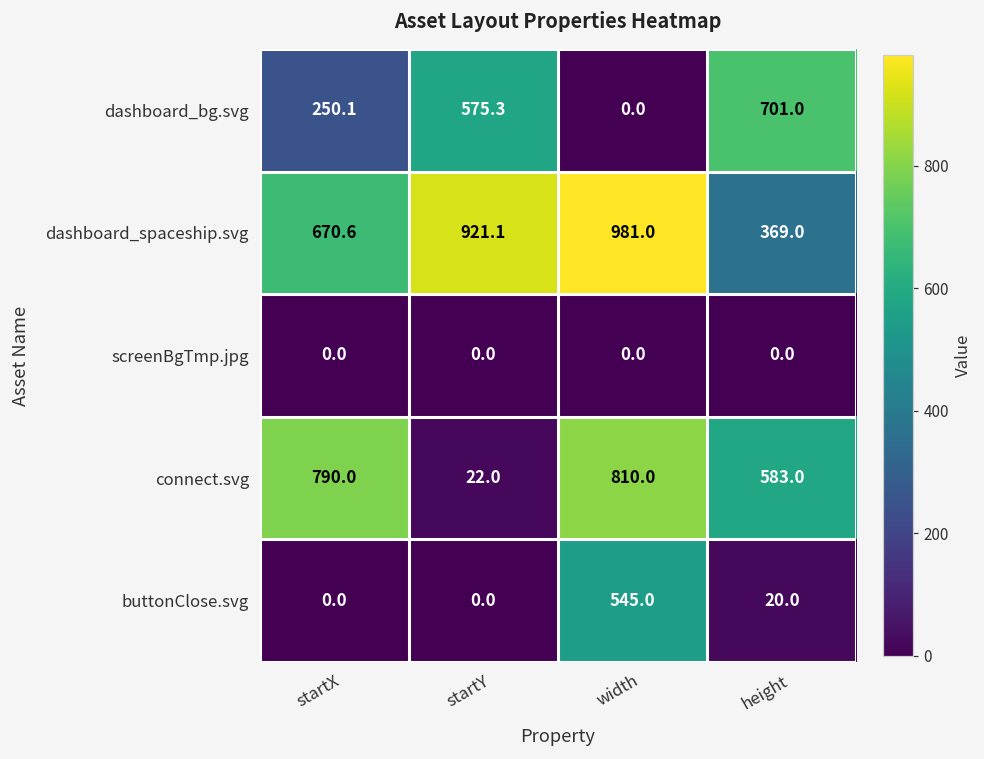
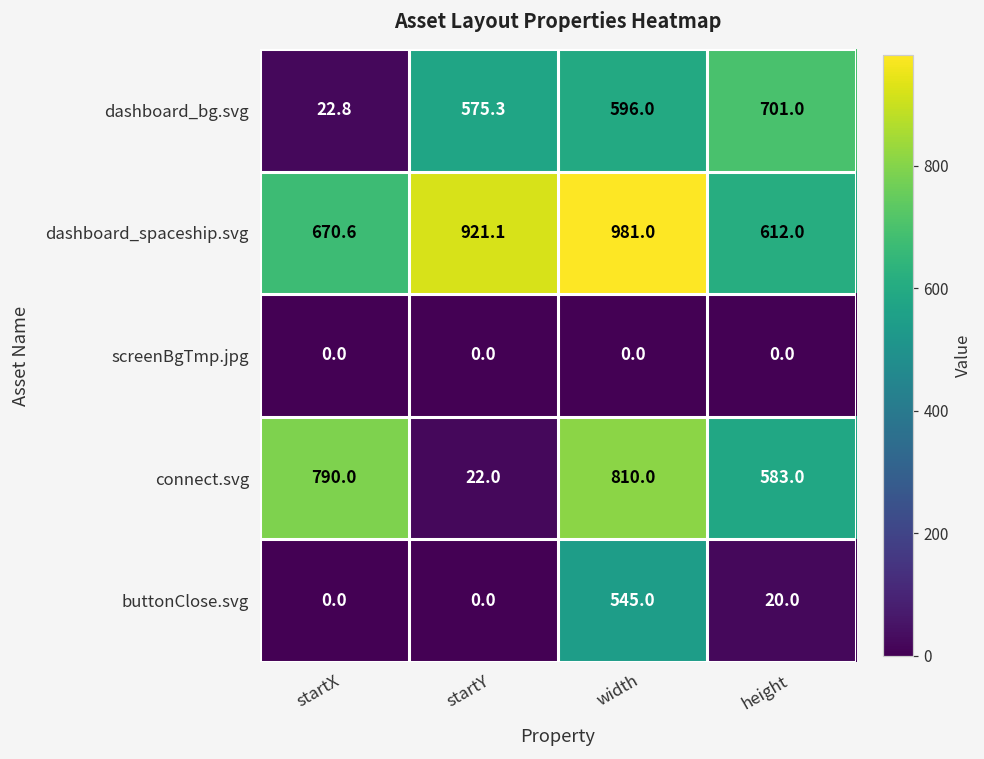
dashboard_bg.svg, startX: 250.1 -> 22.8
dashboard_bg.svg, width: 0.0 -> 596.0
dashboard_spaceship.svg, height: 369.0 -> 612.0
